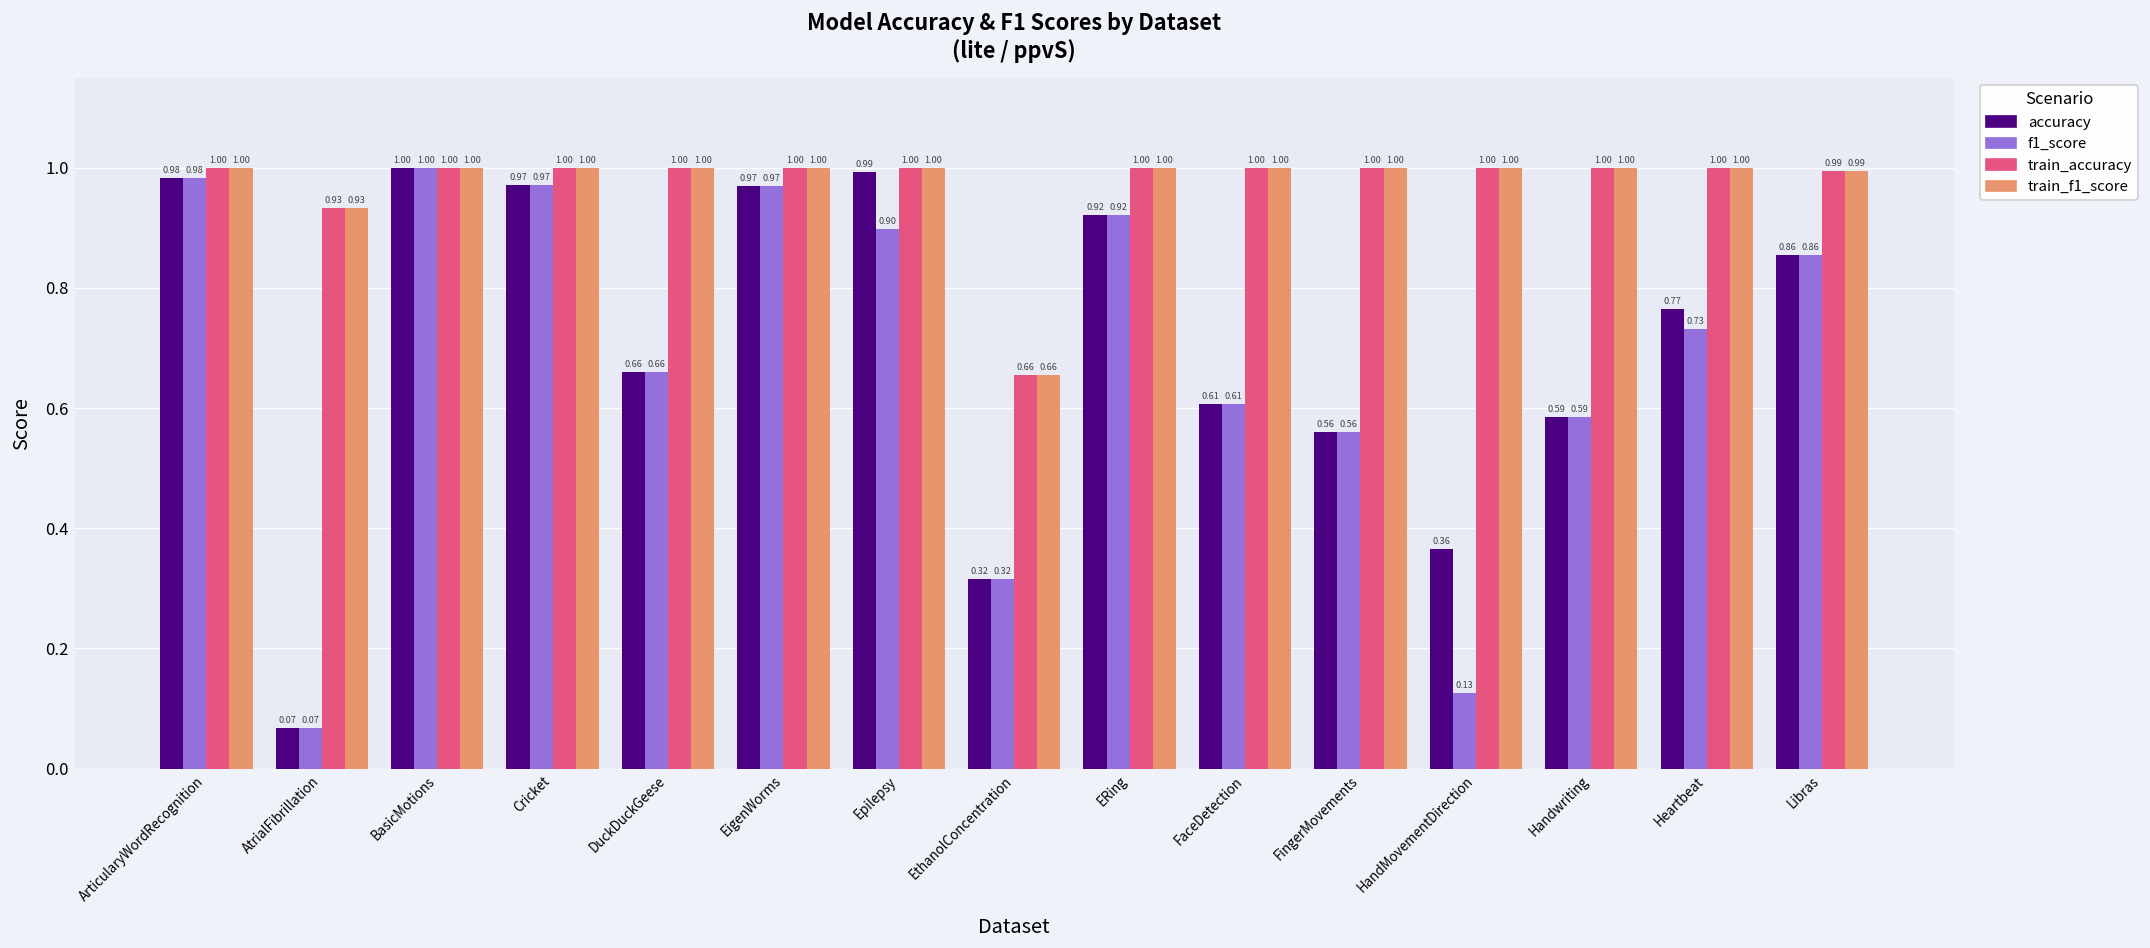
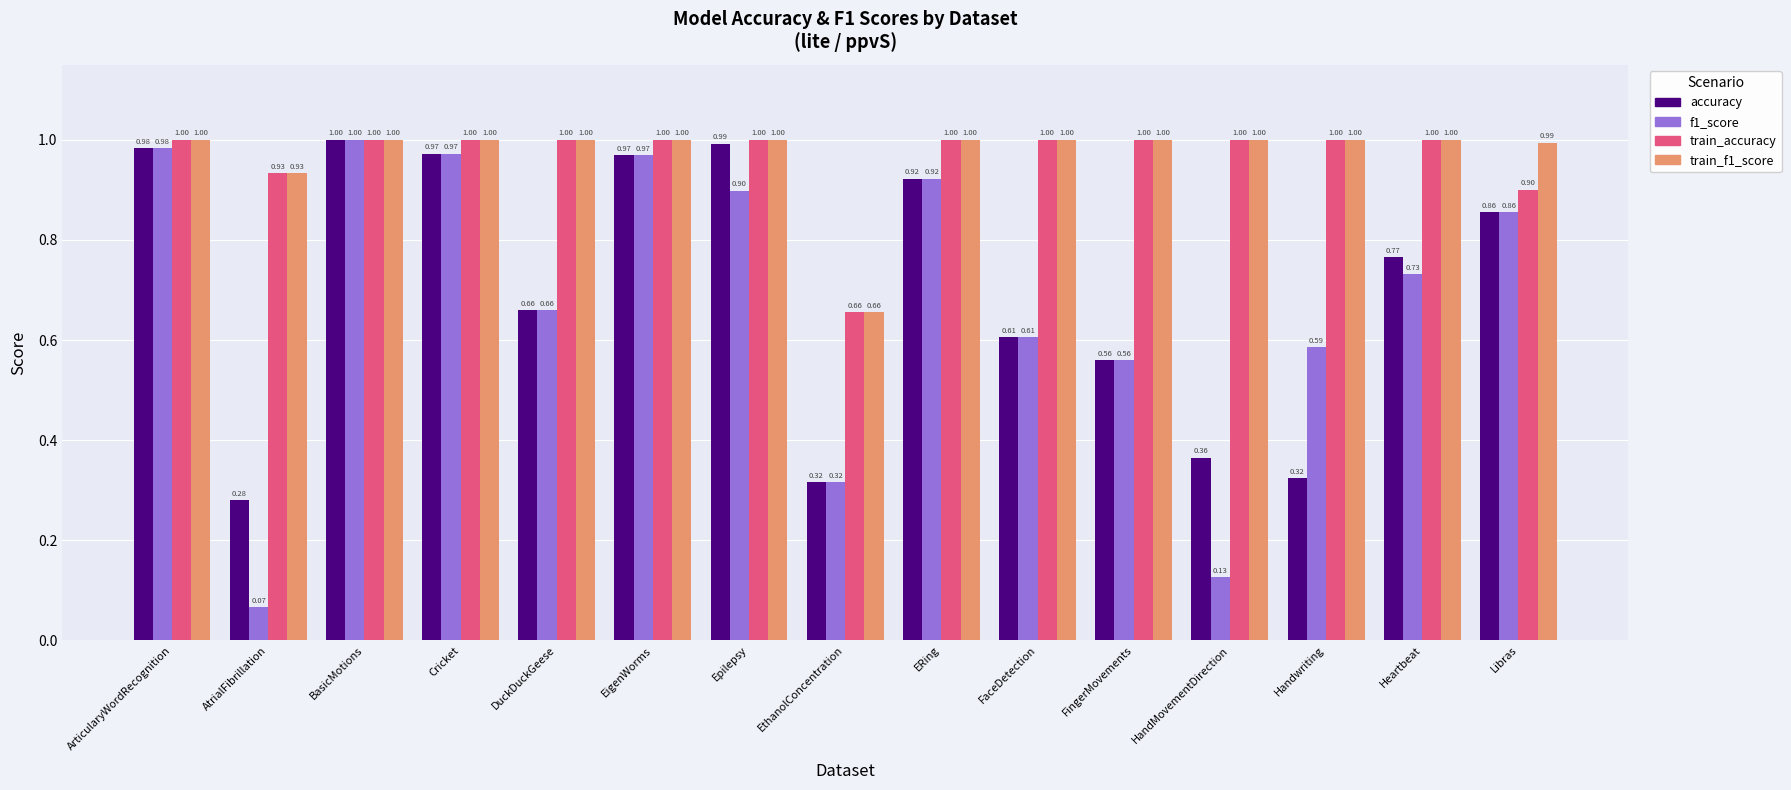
accuracy, AtrialFibrillation: 0.07 -> 0.28
accuracy, Handwriting: 0.59 -> 0.32
train_accuracy, Libras: 0.99 -> 0.90
